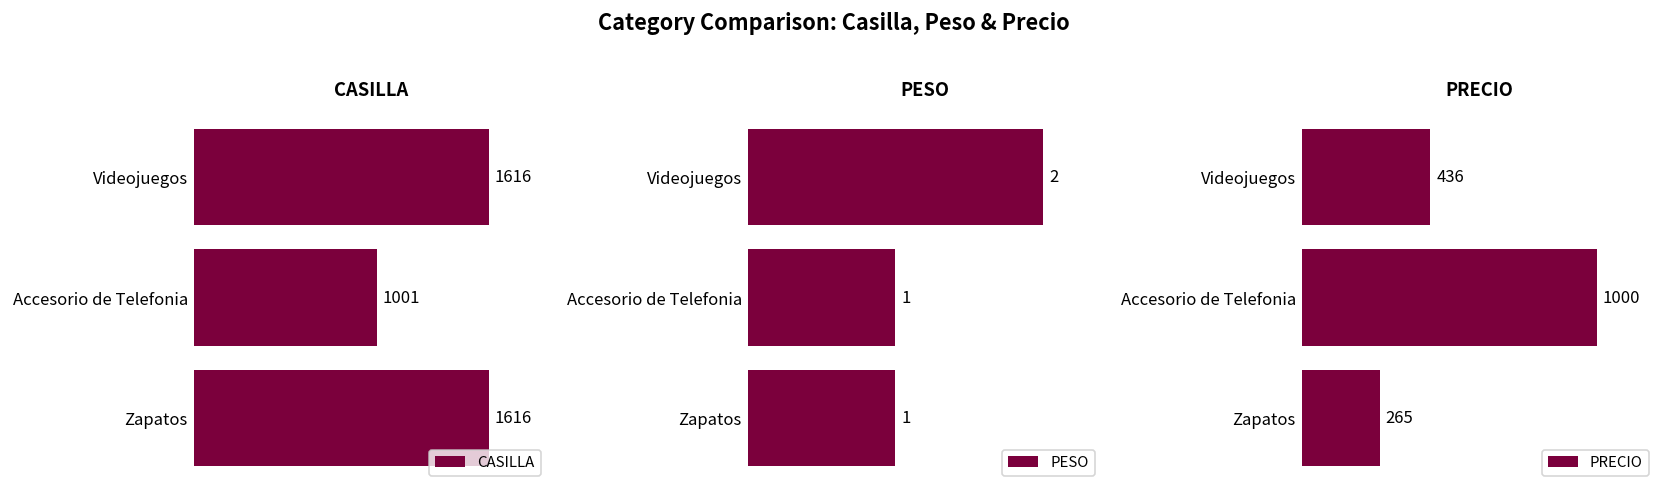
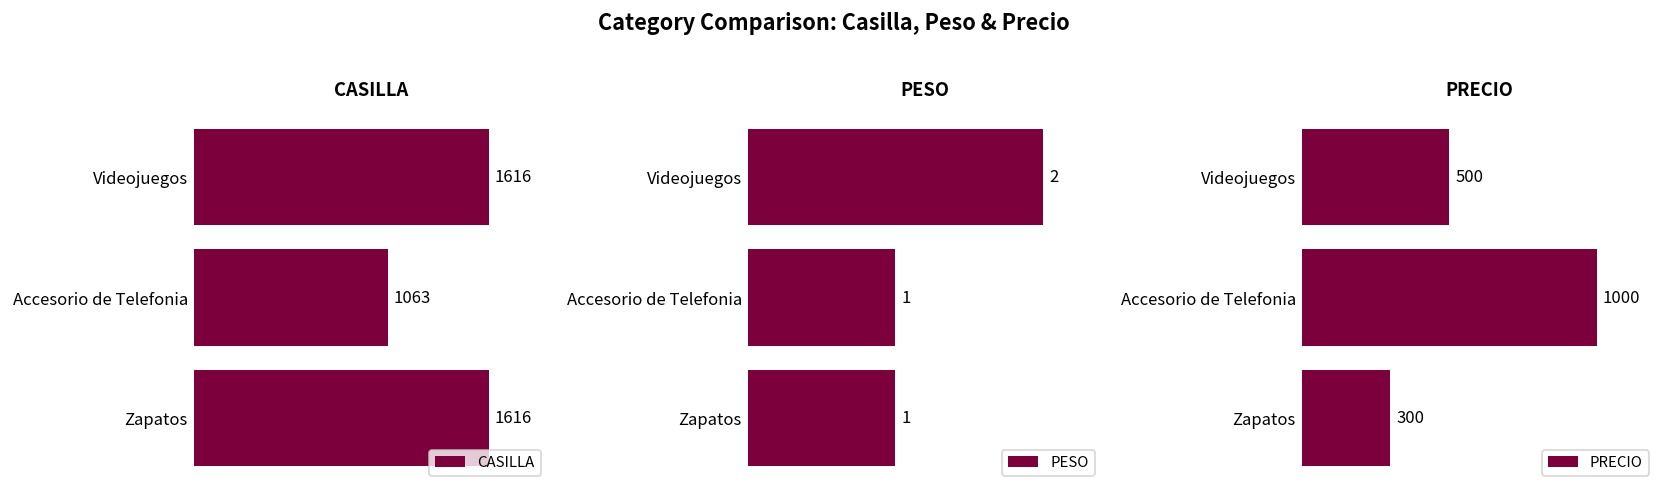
CASILLA, Accesorio de Telefonia: 1001 -> 1063
PRECIO, Videojuegos: 436 -> 500
PRECIO, Zapatos: 265 -> 300
